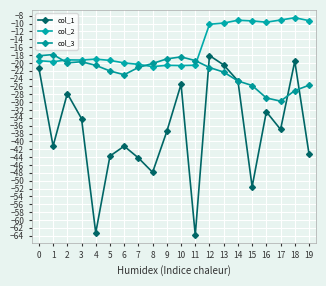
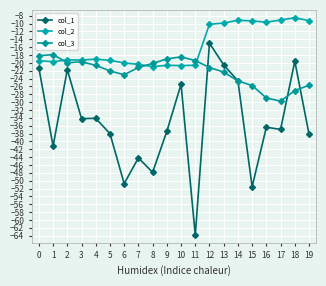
col_1, 2: -28 -> -22
col_1, 4: -63 -> -34
col_1, 5: -44 -> -38
col_1, 6: -41 -> -51
col_1, 12: -18 -> -15
col_1, 16: -32 -> -36
col_1, 19: -43 -> -38
